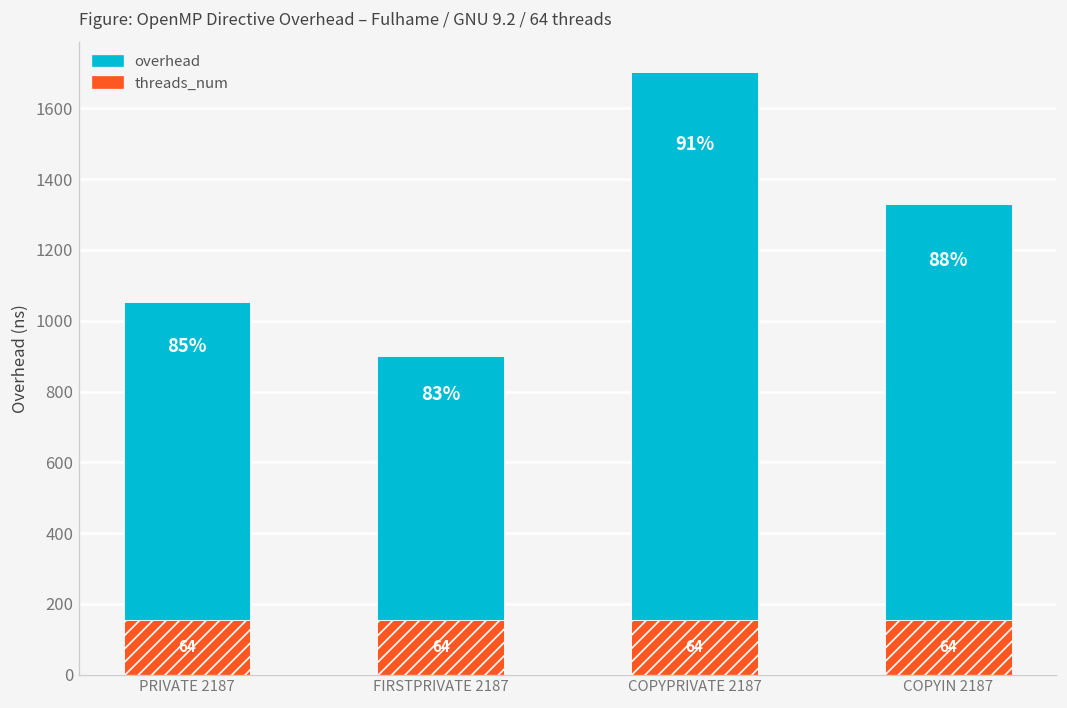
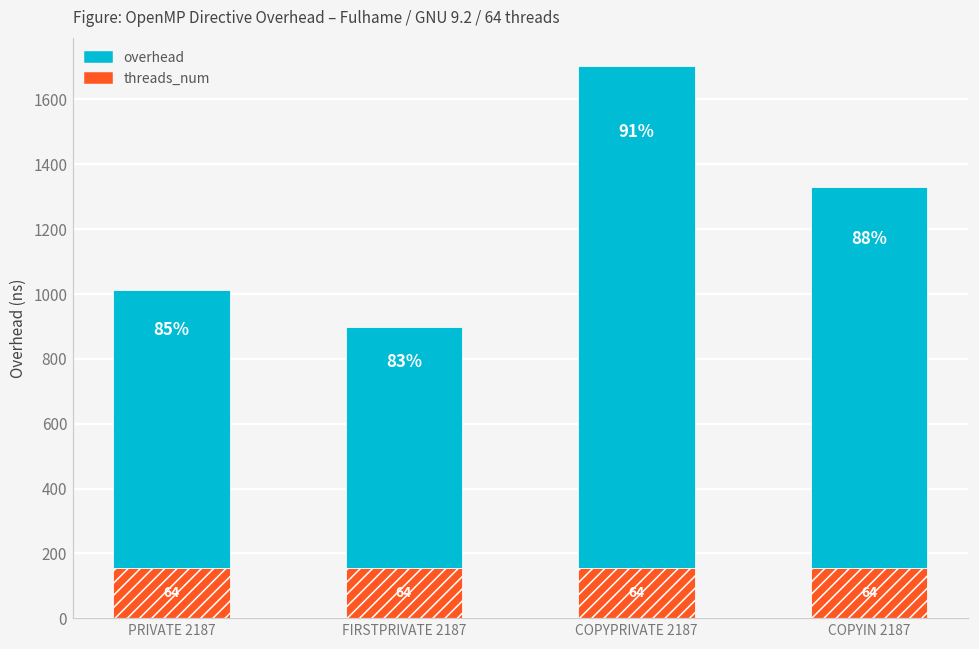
overhead, PRIVATE 2187: 900 -> 860
